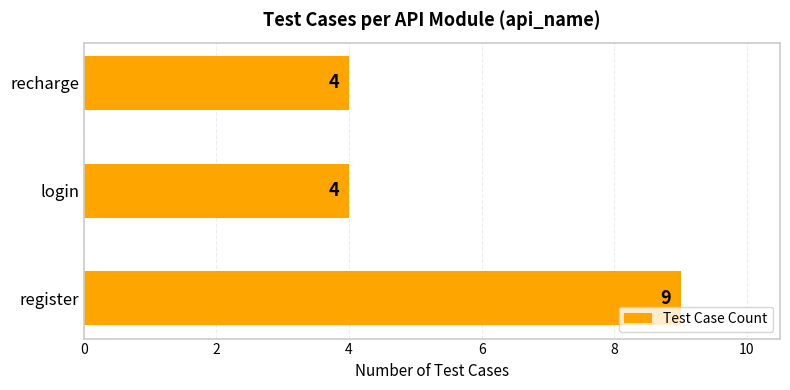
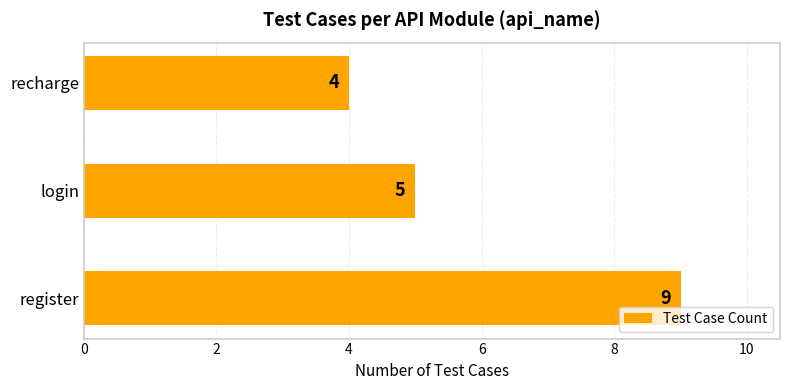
login: 4 -> 5
